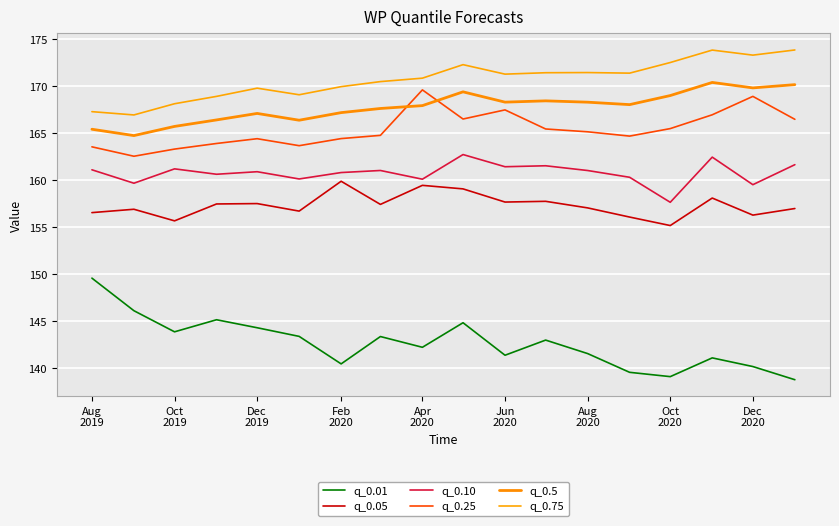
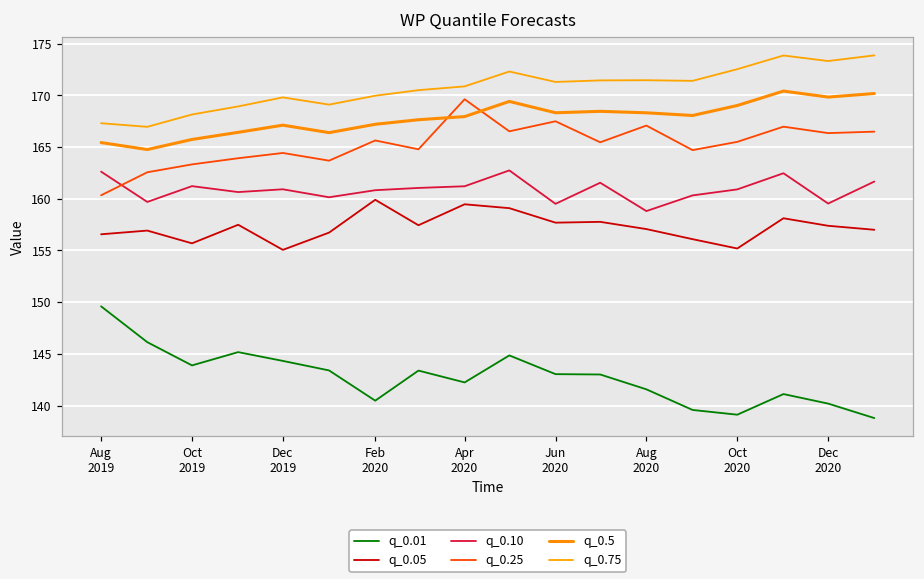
q_0.10, Aug 2019: 161 -> 163
q_0.25, Aug 2019: 164 -> 160
q_0.05, Dec 2019: 158 -> 155
q_0.25, Feb 2020: 164 -> 166
q_0.10, Apr 2020: 160 -> 161
q_0.01, Jun 2020: 141 -> 143
q_0.10, Jun 2020: 161 -> 160
q_0.10, Aug 2020: 161 -> 159
q_0.25, Aug 2020: 165 -> 167
q_0.10, Oct 2020: 158 -> 161
q_0.05, Dec 2020: 156 -> 157
q_0.25, Dec 2020: 169 -> 166
